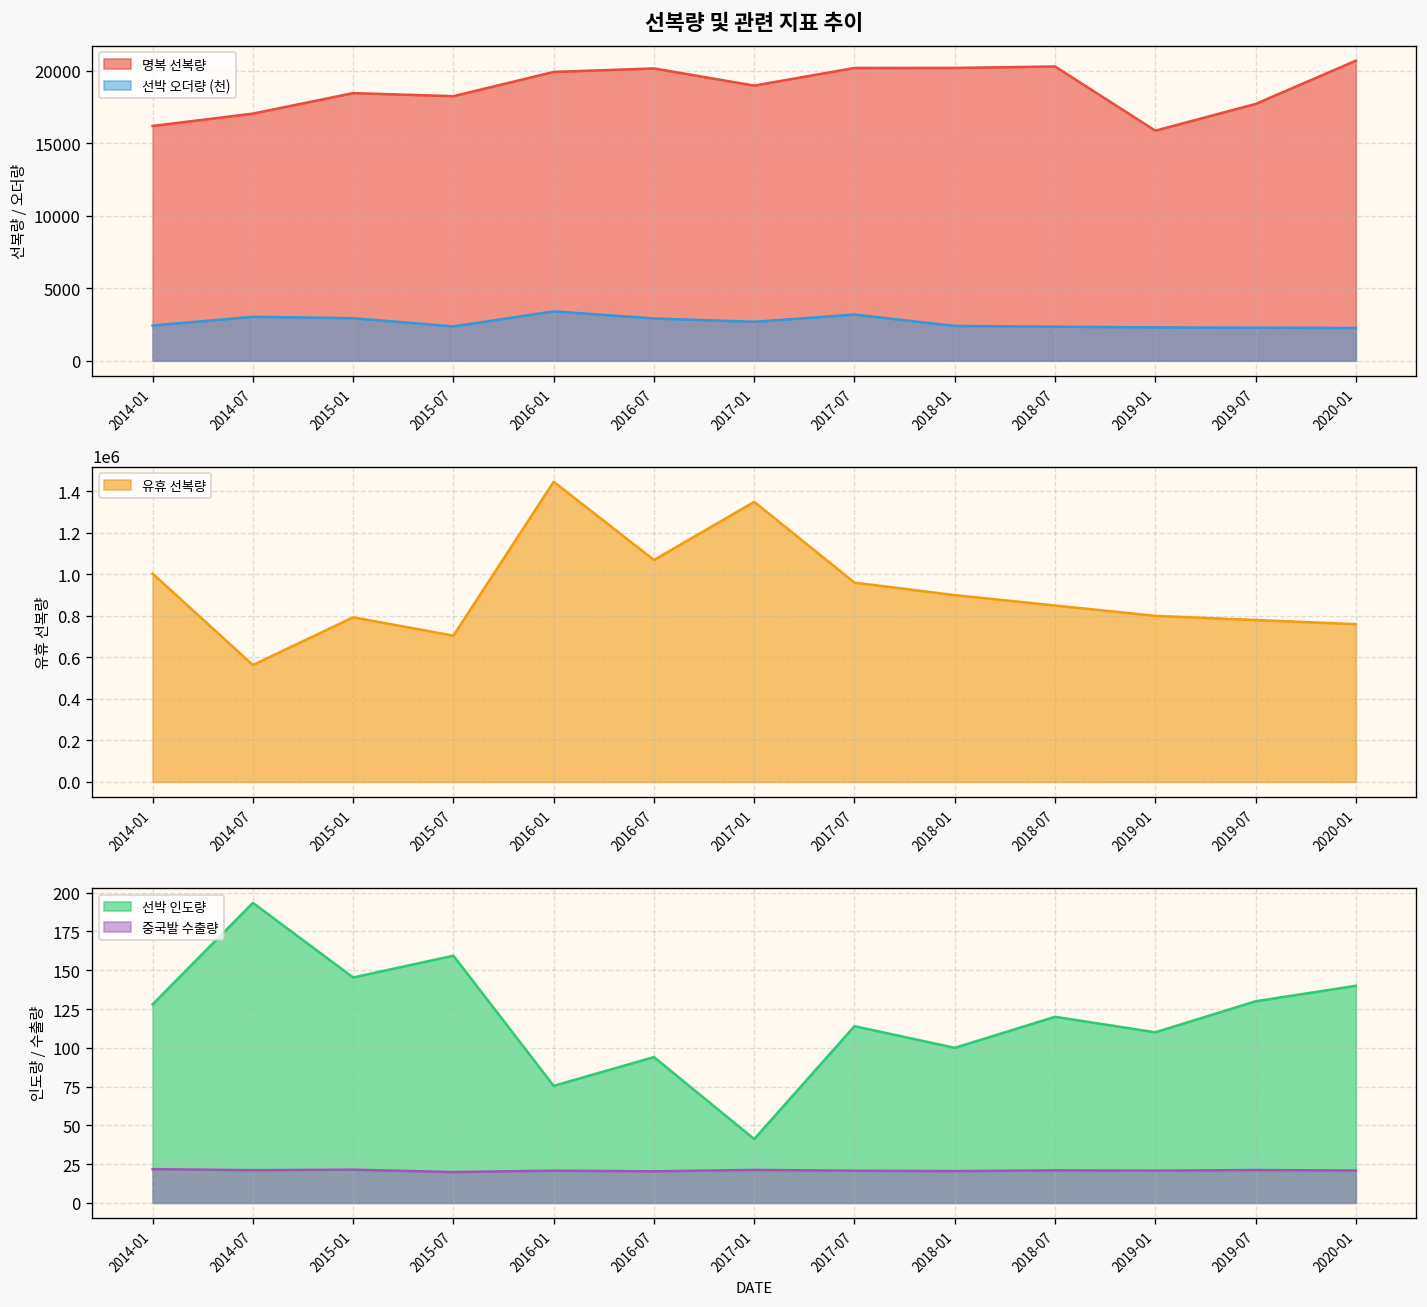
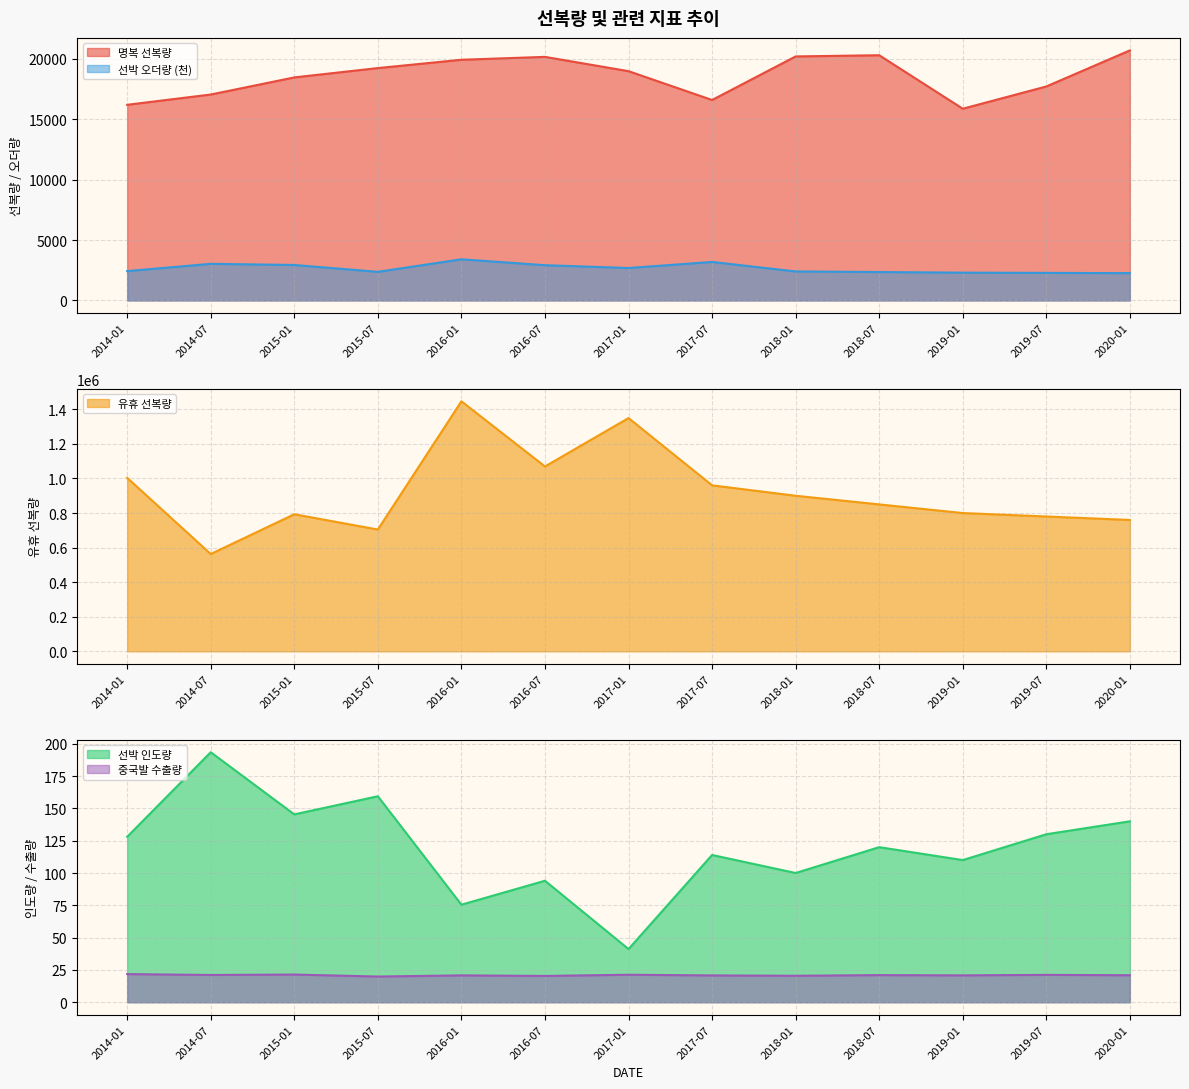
선복량 및 관련 지표 추이, 명복 선복량, 2015-07: 18300 -> 19200
선복량 및 관련 지표 추이, 명복 선복량, 2017-07: 20200 -> 16600
